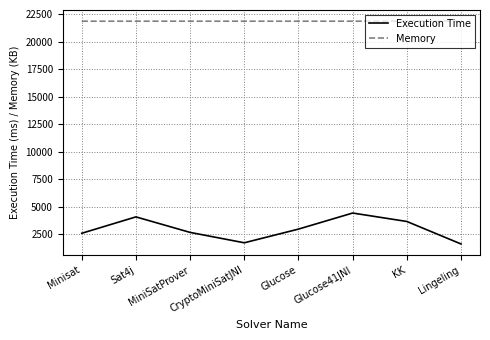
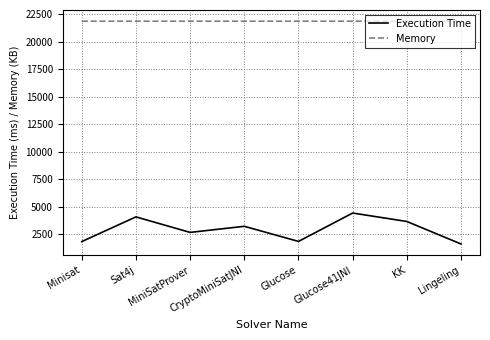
Execution Time, Minisat: 2600 -> 1800
Execution Time, CryptoMiniSatJNI: 1700 -> 3200
Execution Time, Glucose: 3000 -> 1800
